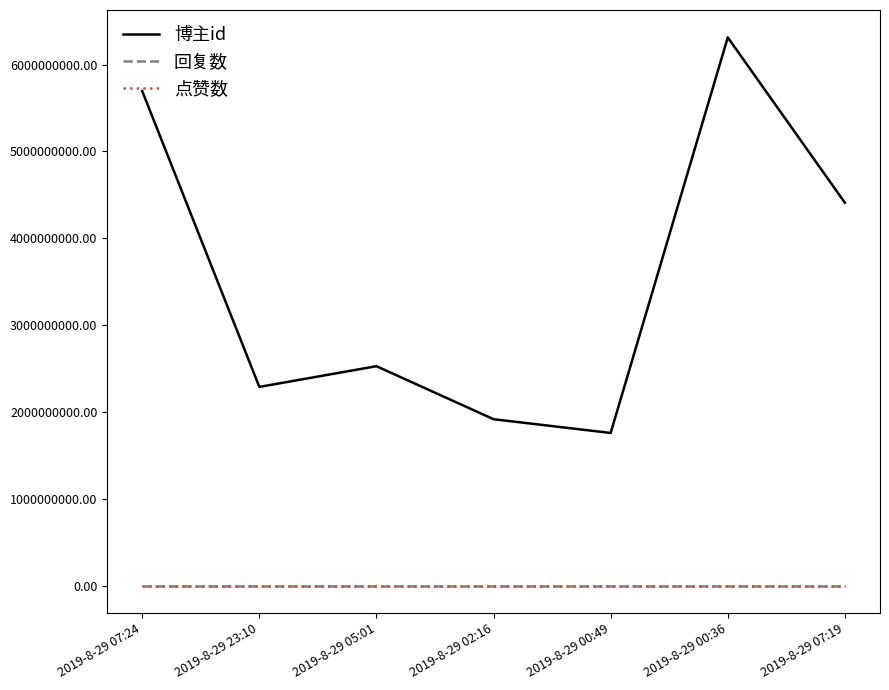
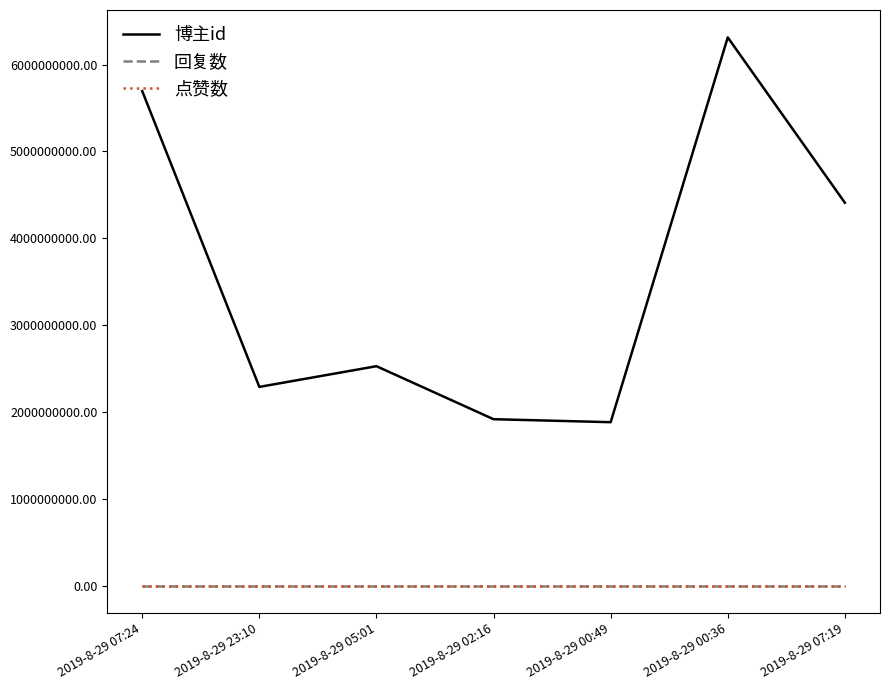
博主id, 2019-8-29 00:49: 1800000000 -> 1900000000
